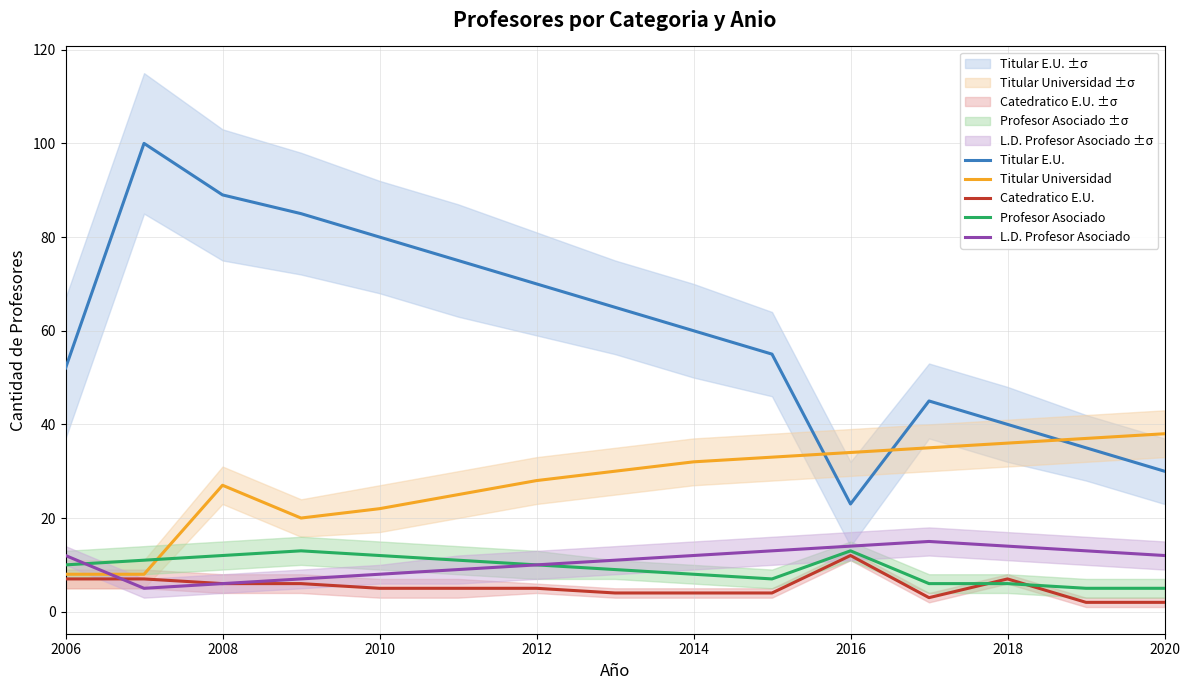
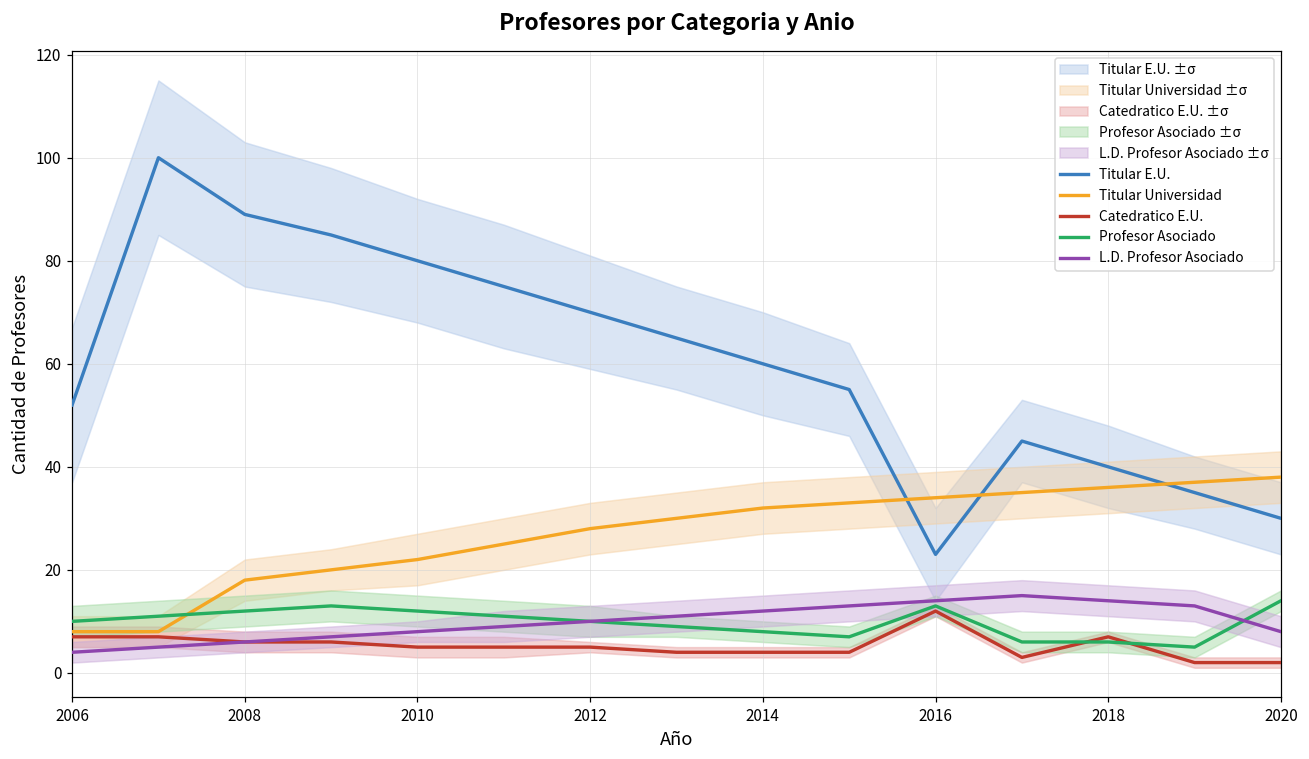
L.D. Profesor Asociado, 2006: 12 -> 4
Titular Universidad, 2008: 27 -> 18
Profesor Asociado, 2020: 5 -> 14
L.D. Profesor Asociado, 2020: 12 -> 8
